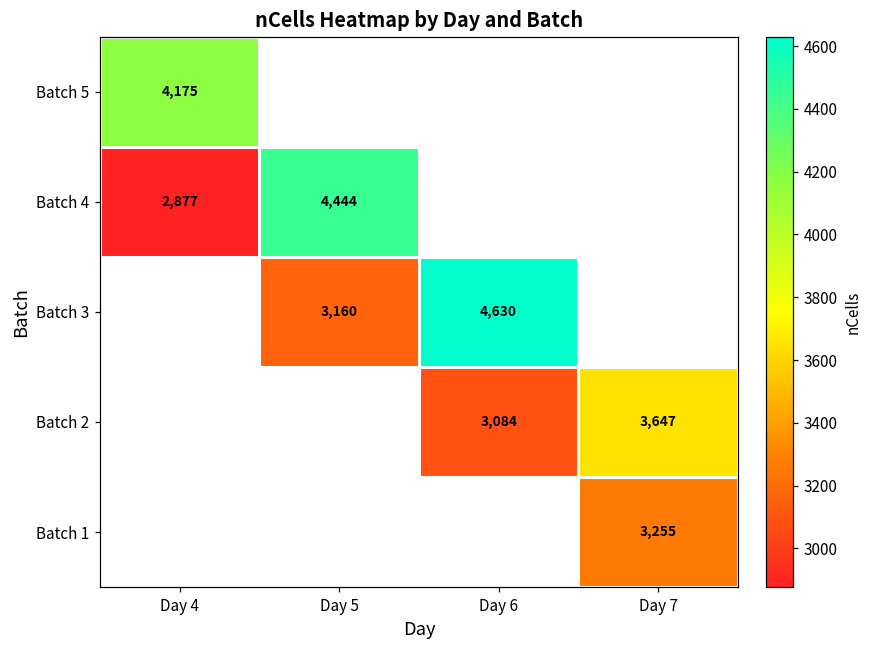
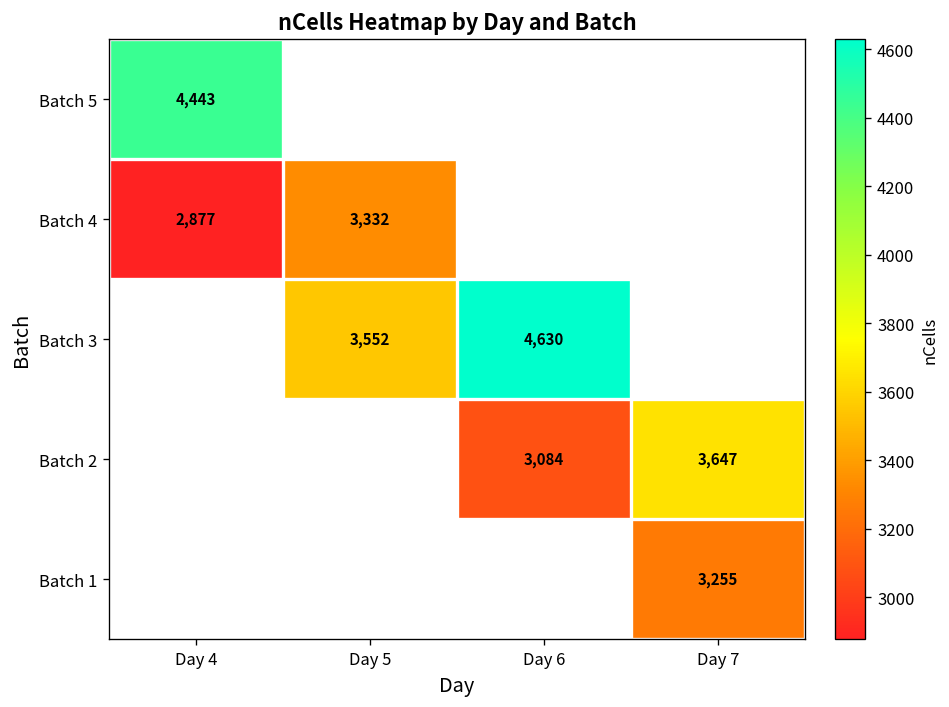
Batch 5, Day 4: 4,175 -> 4,443
Batch 4, Day 5: 4,444 -> 3,332
Batch 3, Day 5: 3,160 -> 3,552
